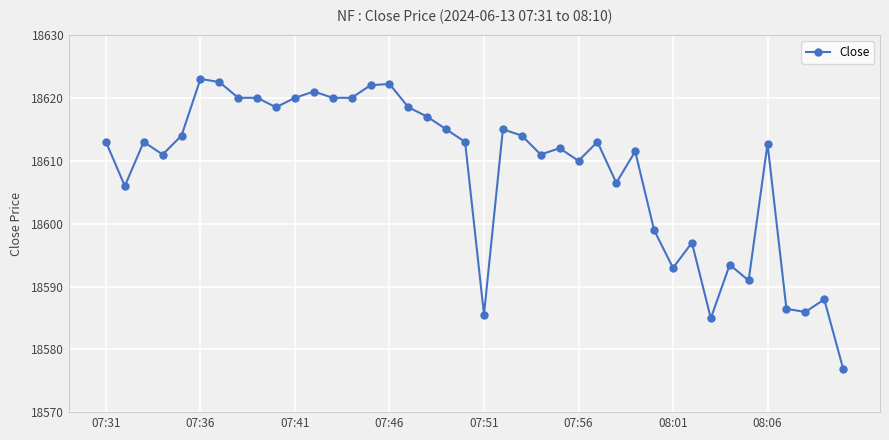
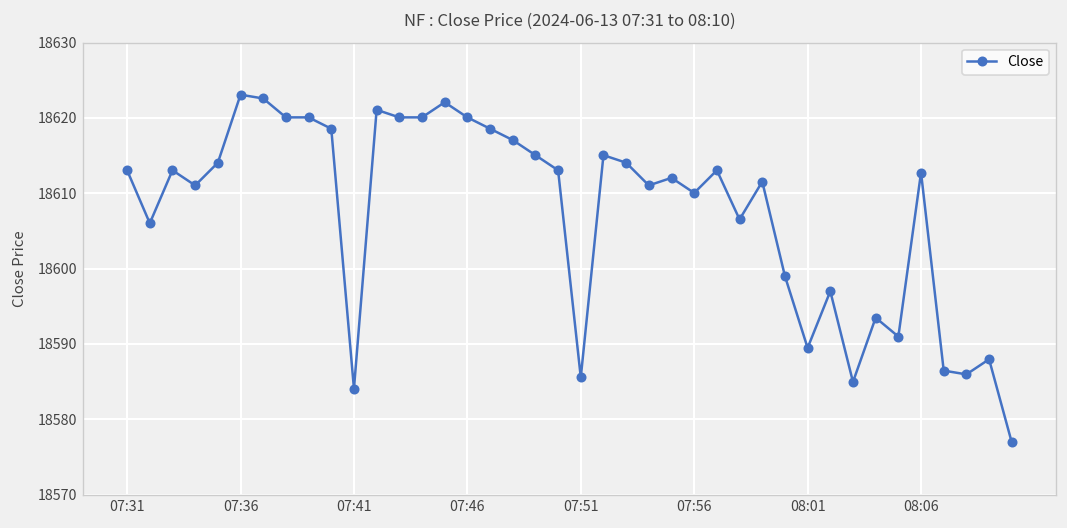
07:41: 18620 -> 18584
07:46: 18622 -> 18620
08:01: 18593 -> 18590
